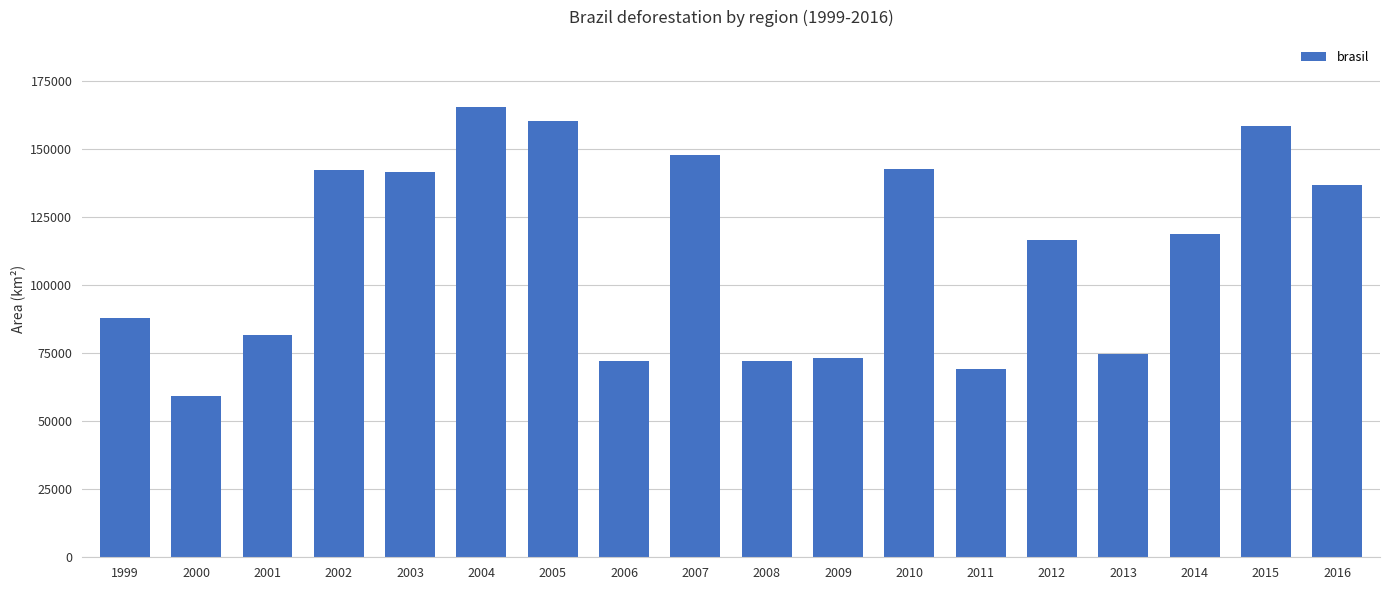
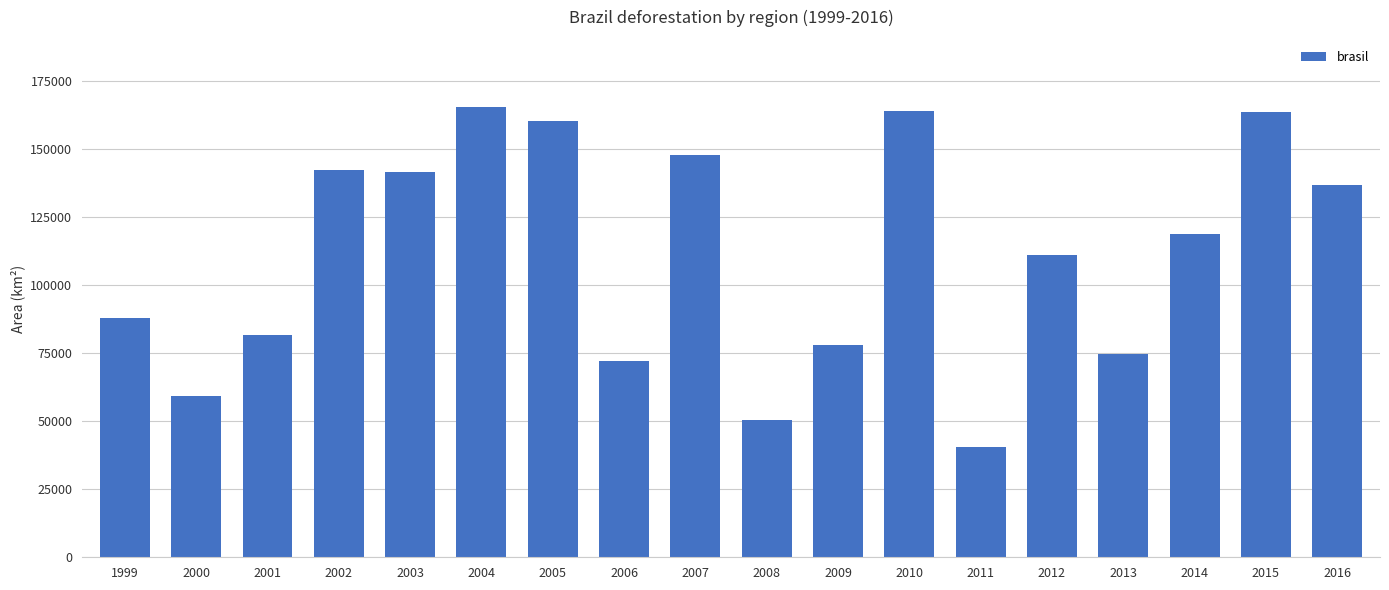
2008: 72000 -> 50000
2009: 73000 -> 78000
2010: 143000 -> 164000
2011: 69000 -> 41000
2012: 117000 -> 111000
2015: 159000 -> 164000
